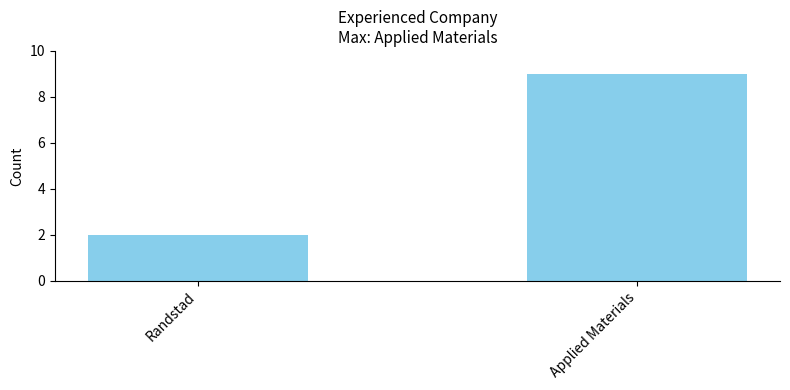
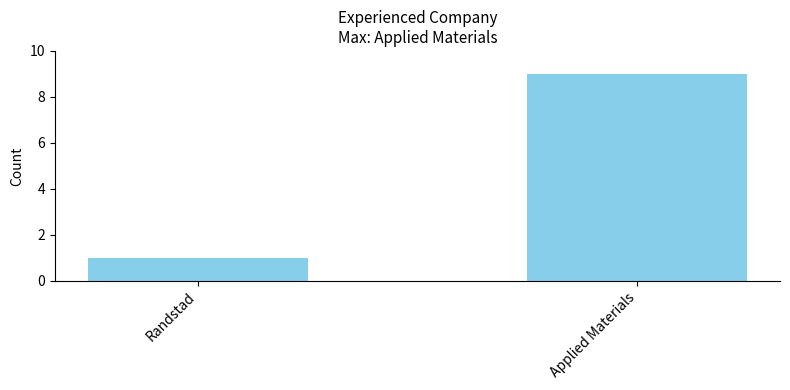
Randstad: 2 -> 1
